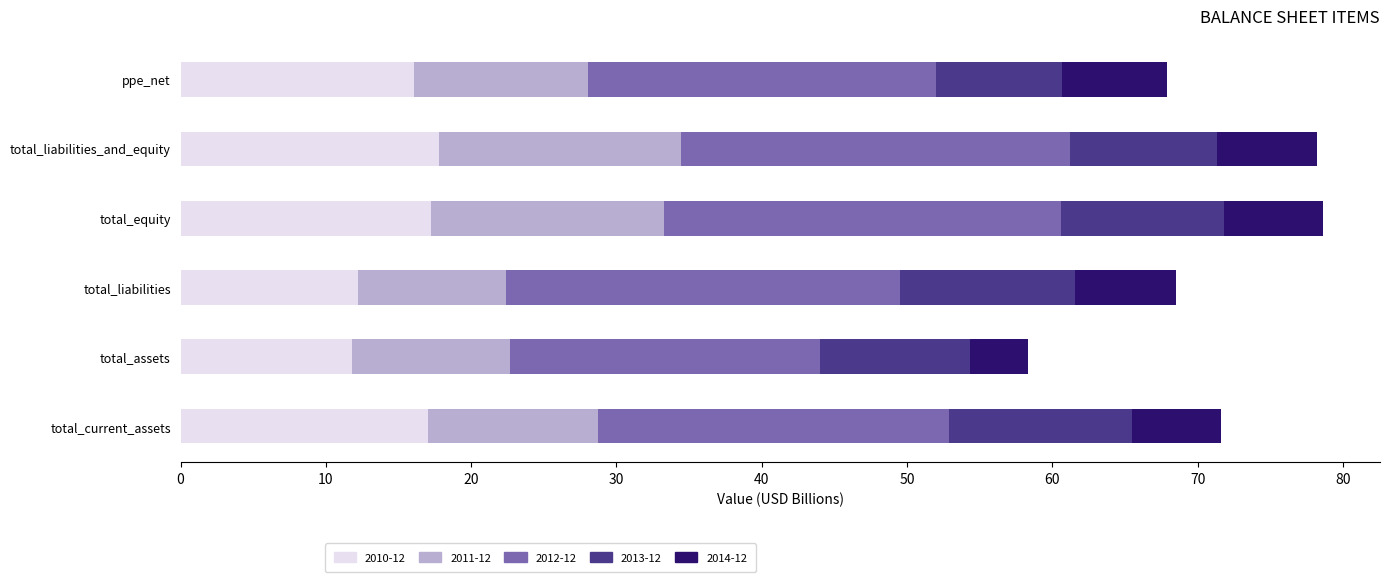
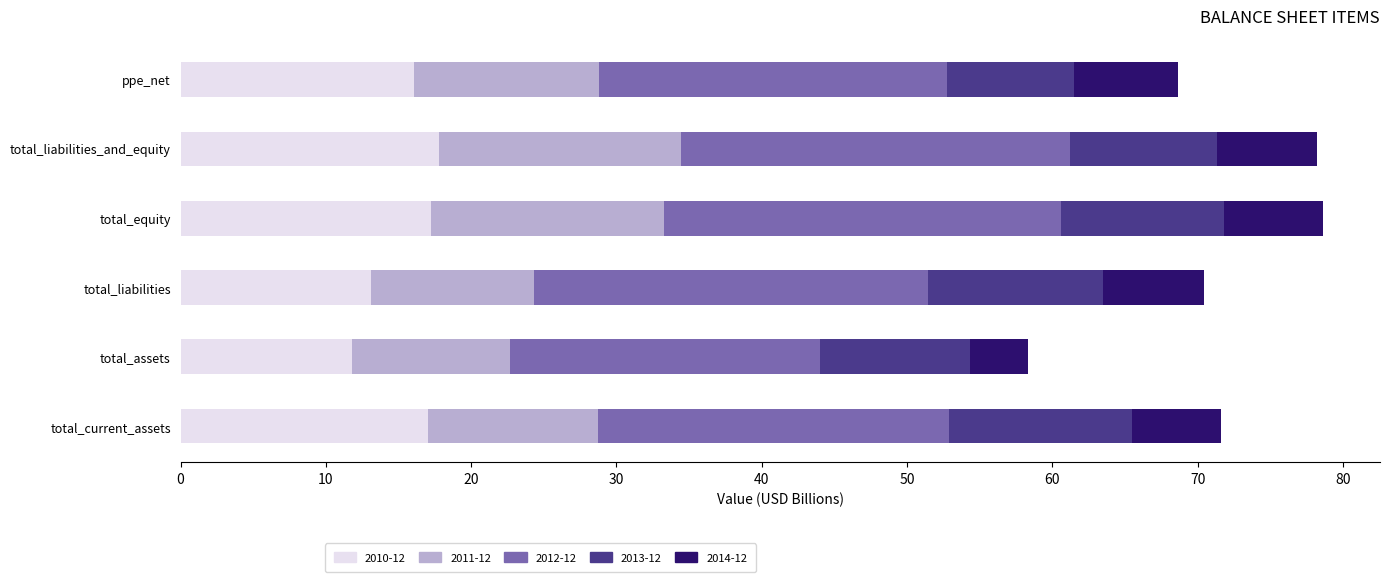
2011-12, ppe_net: 12.0 -> 12.7
2010-12, total_liabilities: 12.2 -> 13.1
2011-12, total_liabilities: 10.2 -> 11.2
